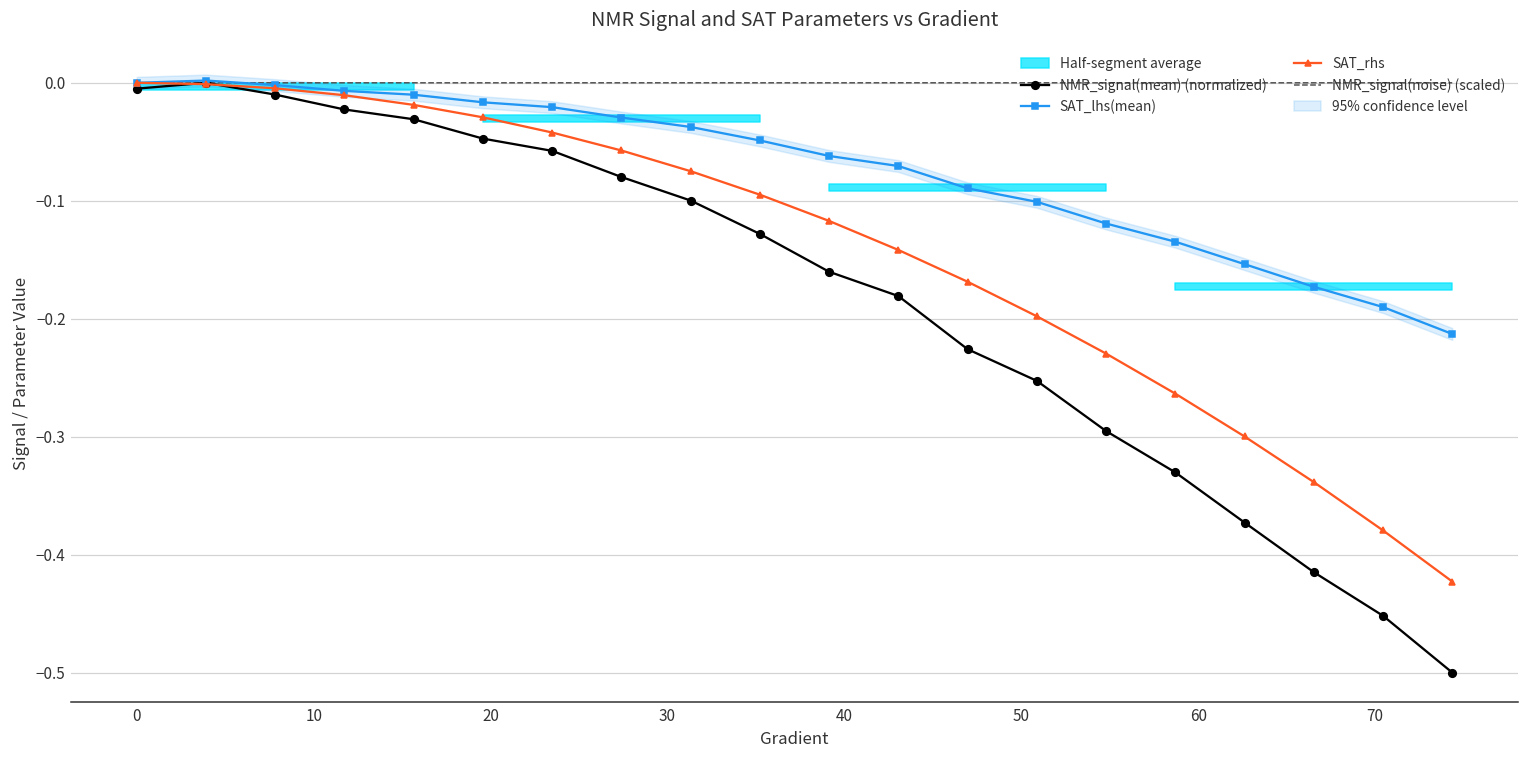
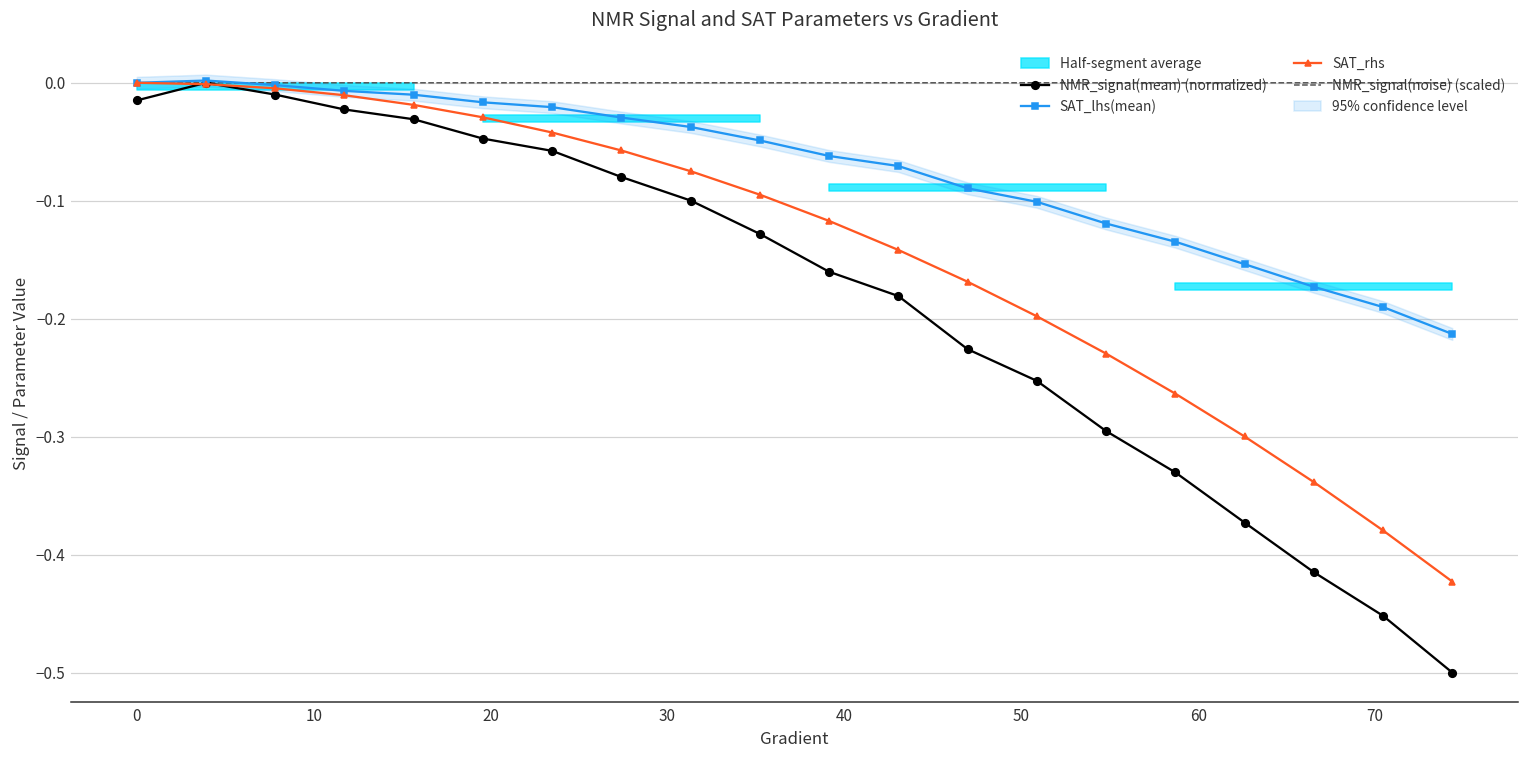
NMR_signal(mean) (normalized), 0: -0.005 -> -0.015
